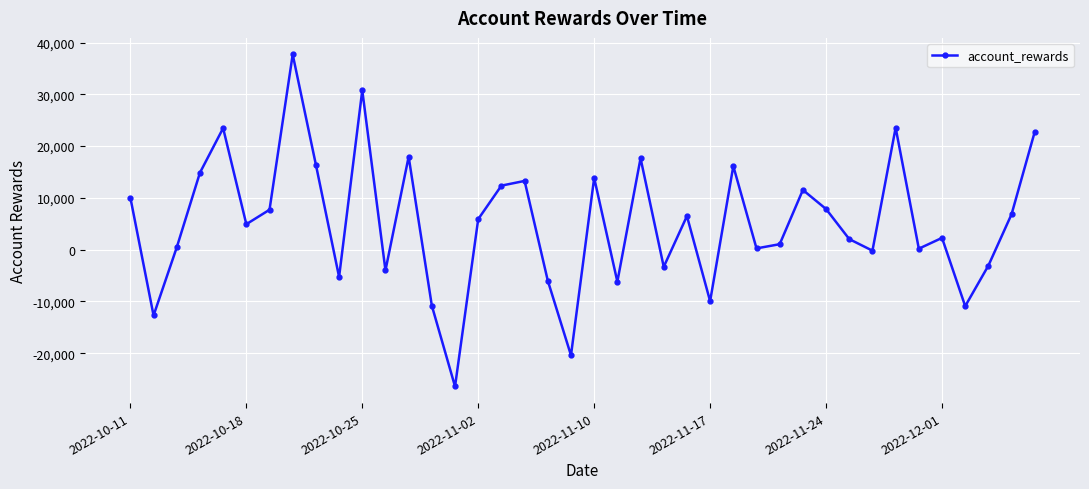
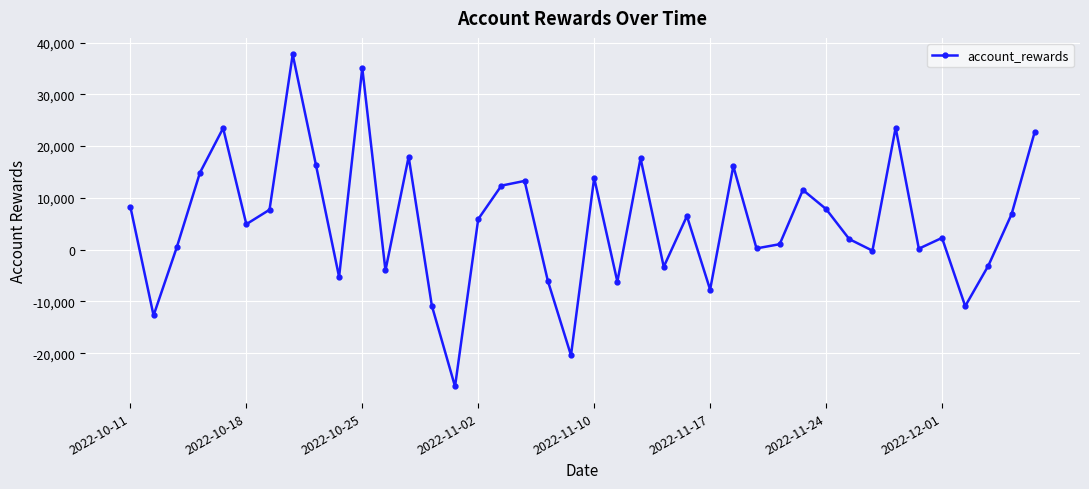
2022-10-11: 10,000 -> 8,000
2022-10-25: 31,000 -> 35,000
2022-11-17: -10,000 -> -8,000
